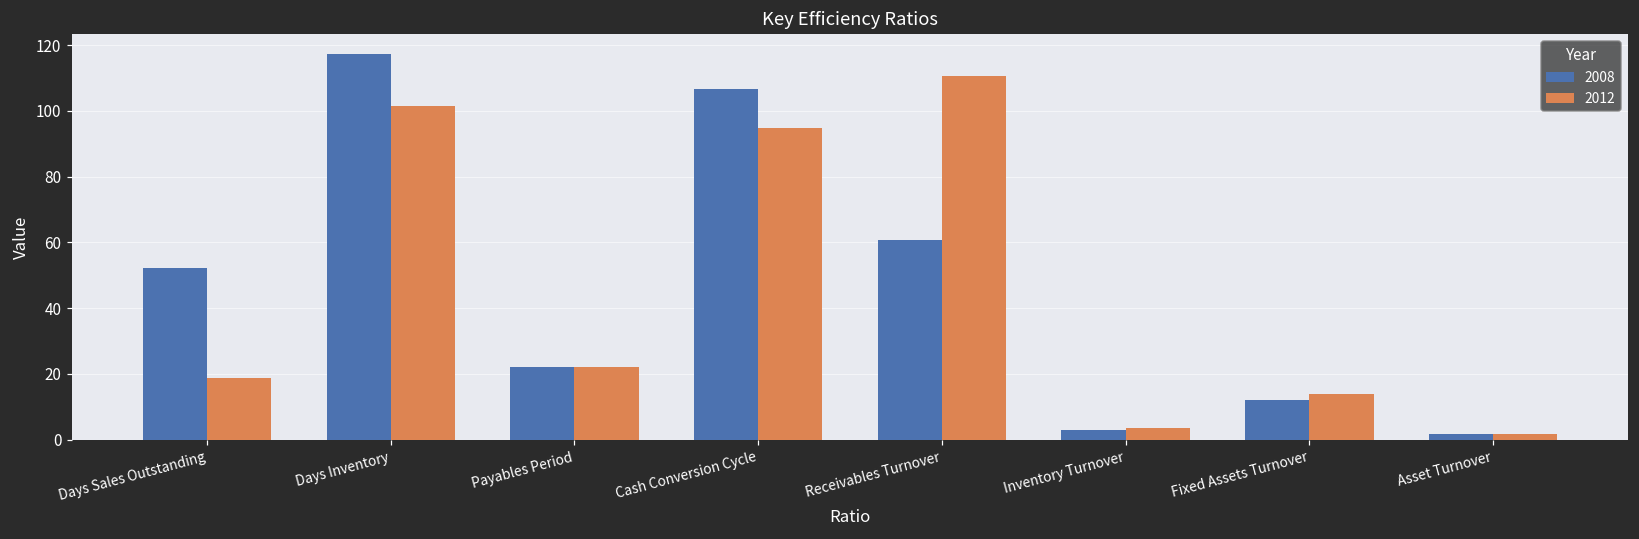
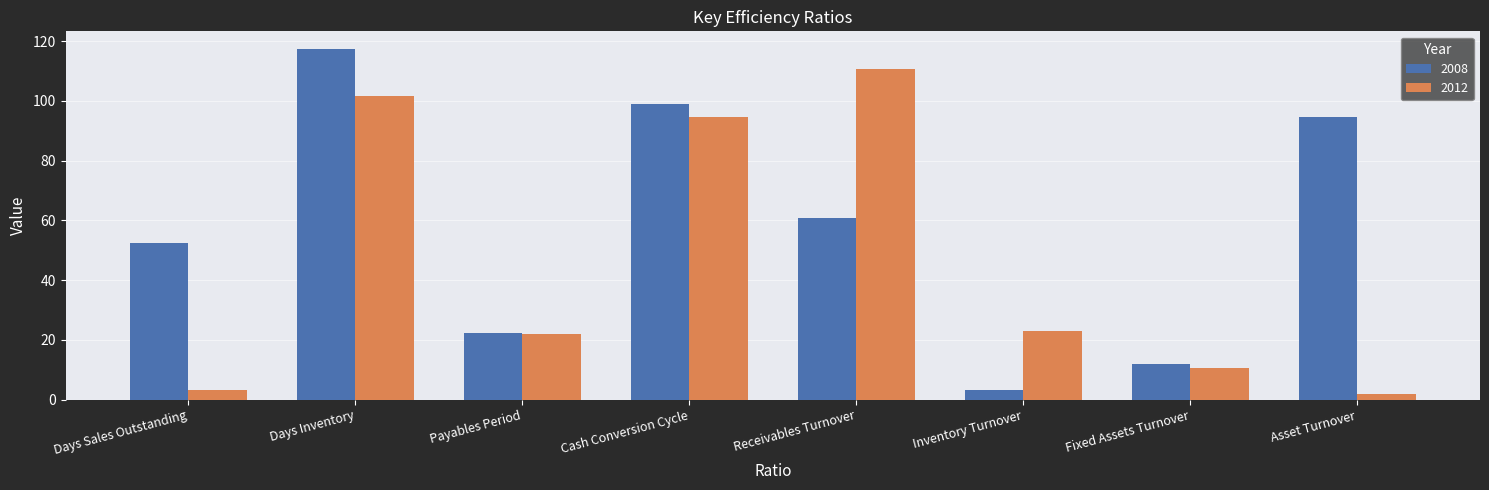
2012, Days Sales Outstanding: 19 -> 3
2008, Cash Conversion Cycle: 107 -> 99
2012, Inventory Turnover: 4 -> 23
2012, Fixed Assets Turnover: 14 -> 11
2008, Asset Turnover: 2 -> 95
